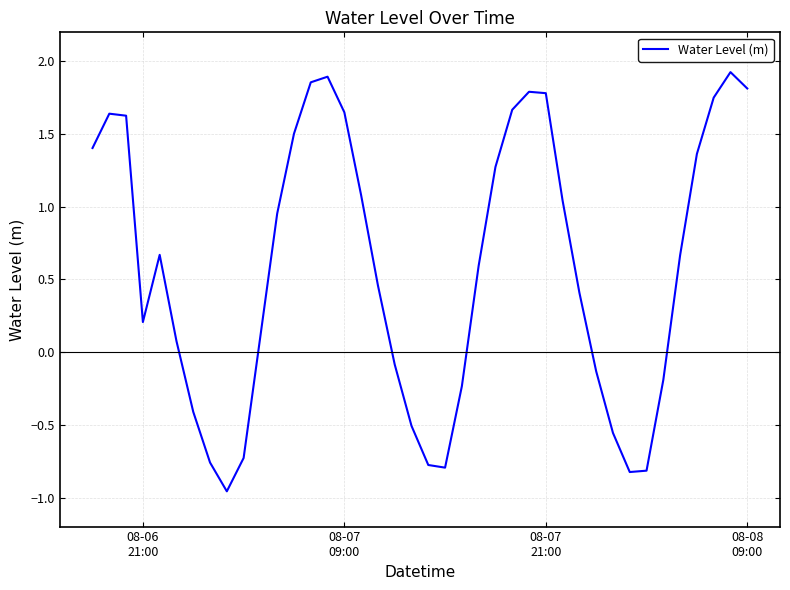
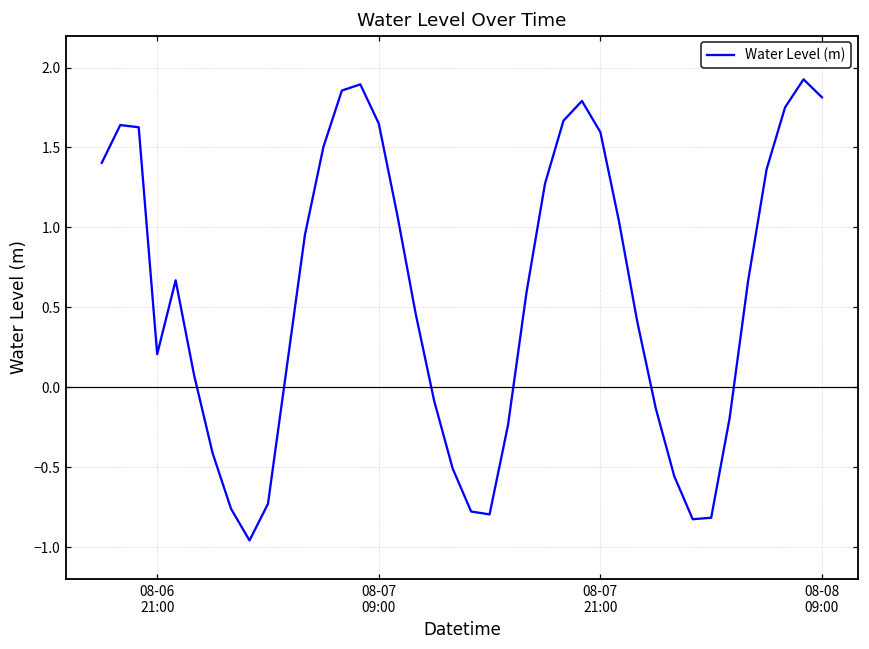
08-07 21:00: 1.78 -> 1.60
